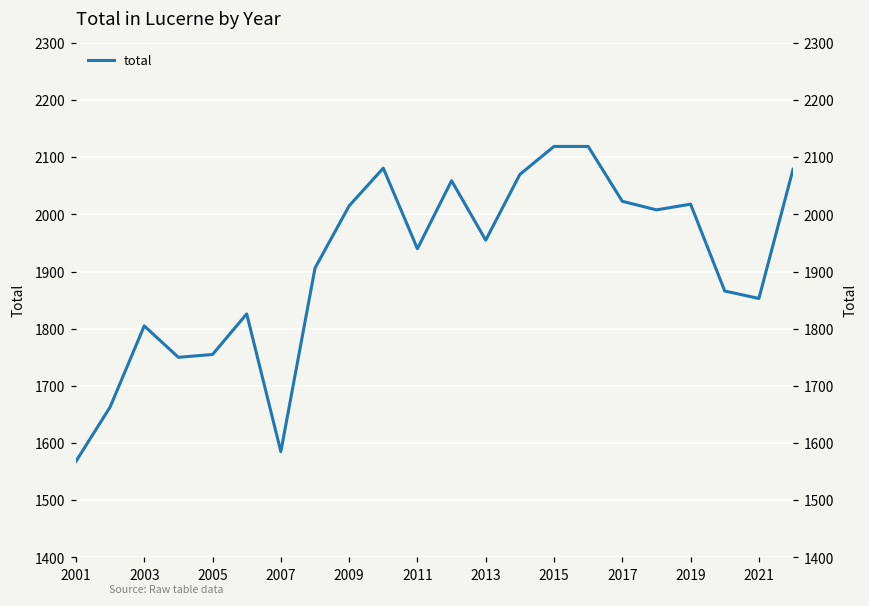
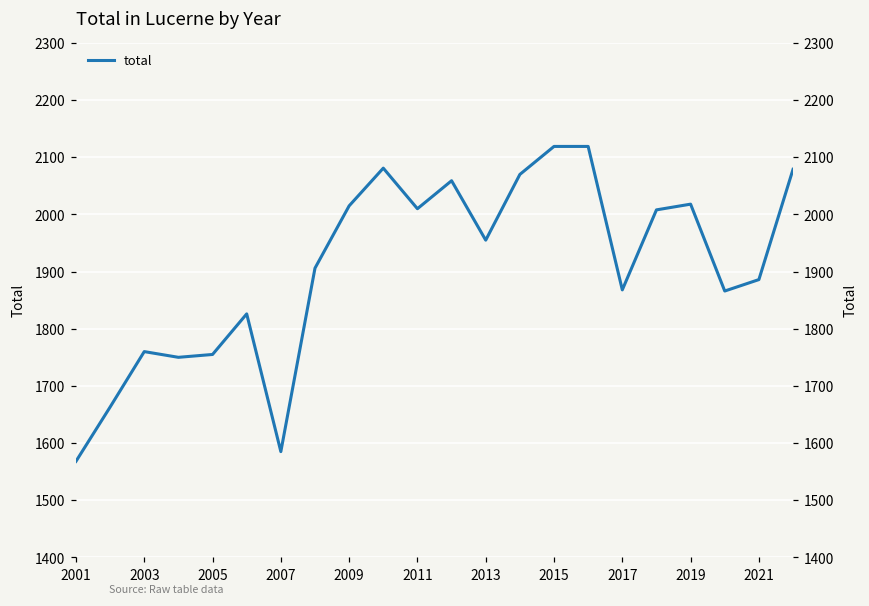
2003: 1810 -> 1760
2011: 1940 -> 2010
2017: 2020 -> 1870
2021: 1850 -> 1890
